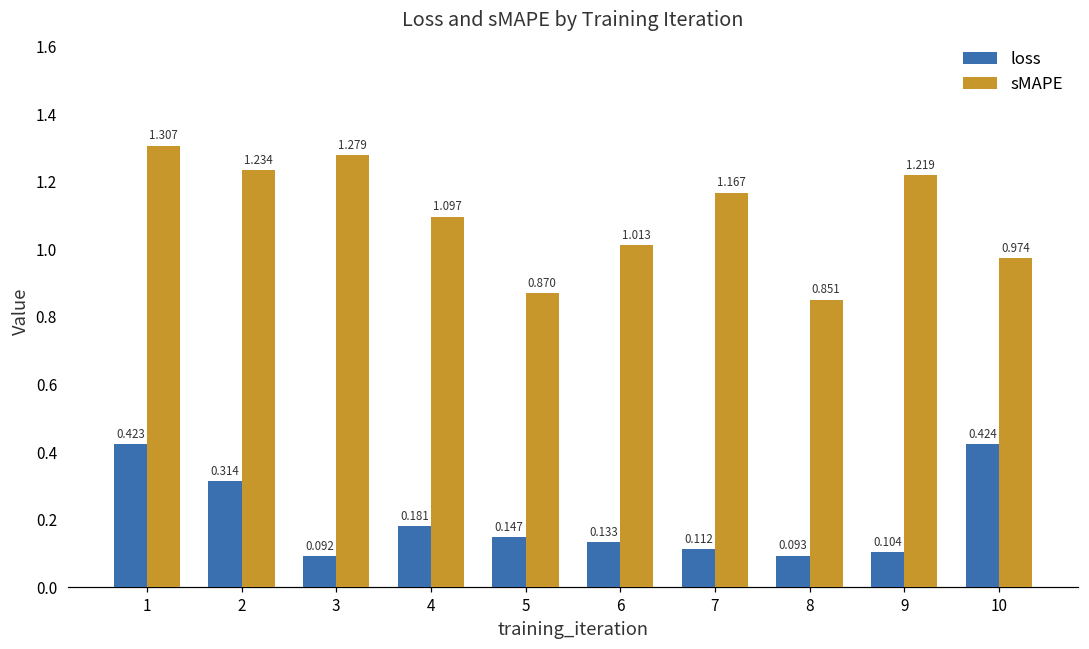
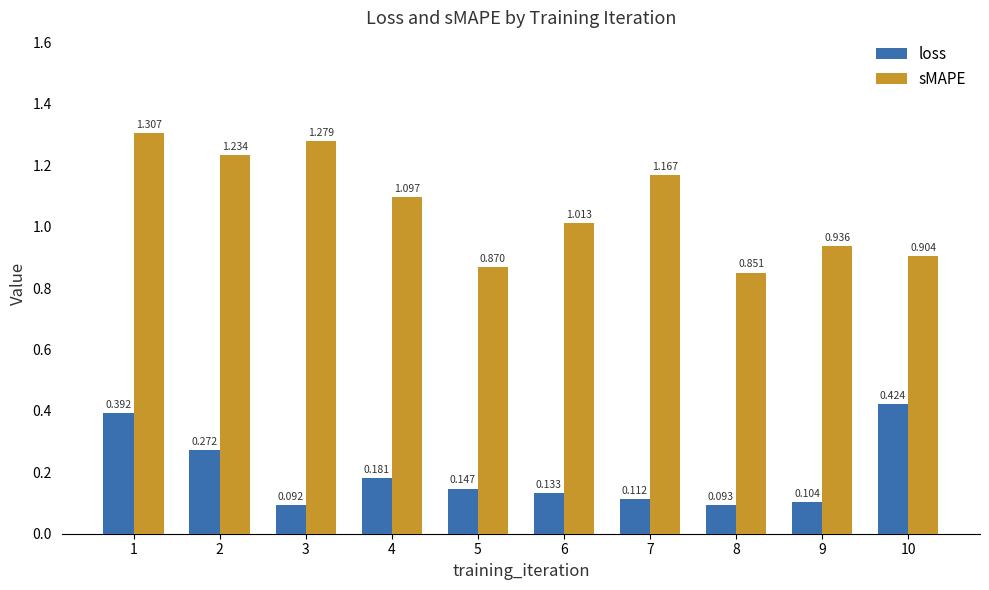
loss, 1: 0.423 -> 0.392
loss, 2: 0.314 -> 0.272
sMAPE, 9: 1.219 -> 0.936
sMAPE, 10: 0.974 -> 0.904
